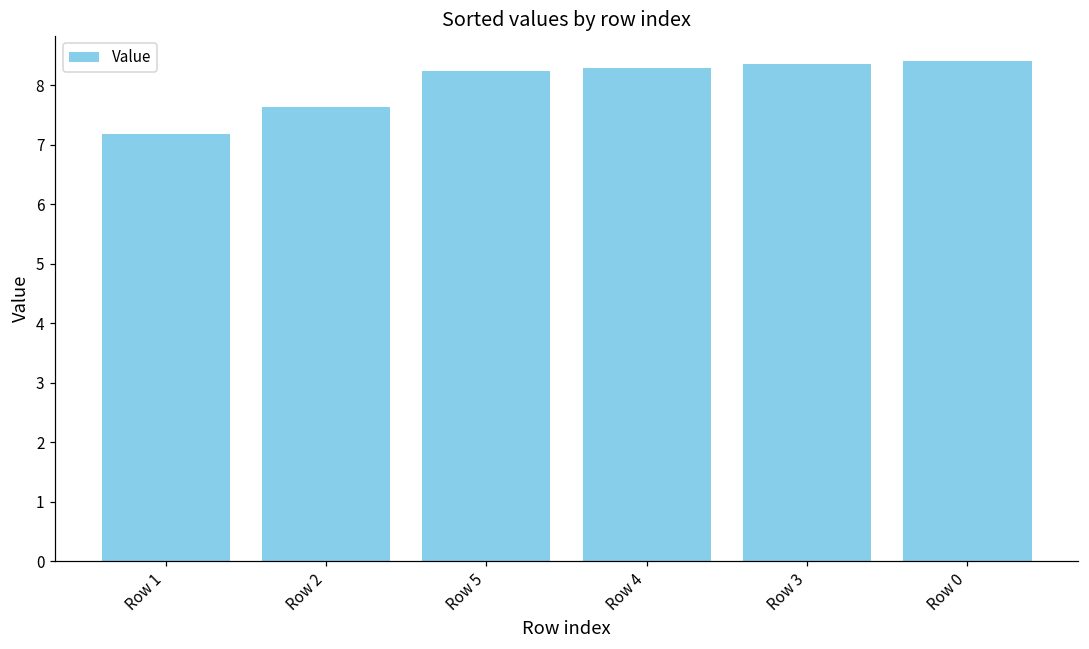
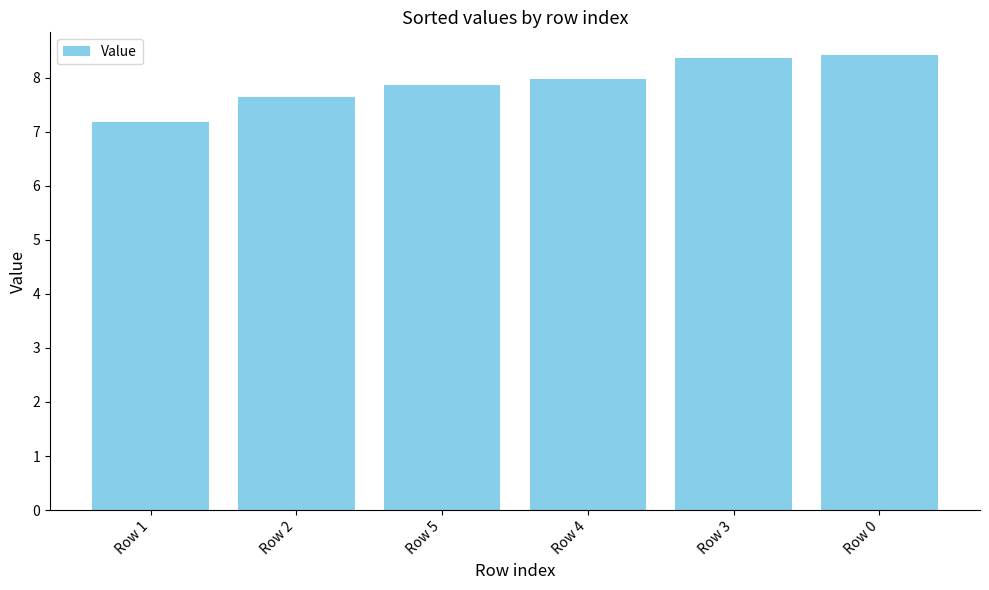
Row 5: 8.2 -> 7.9
Row 4: 8.3 -> 8.0
